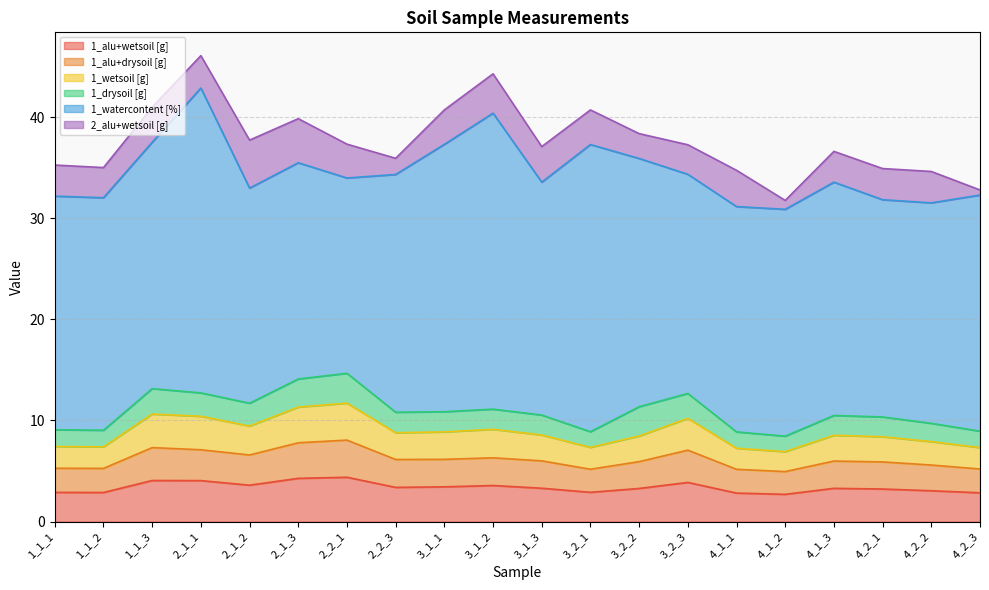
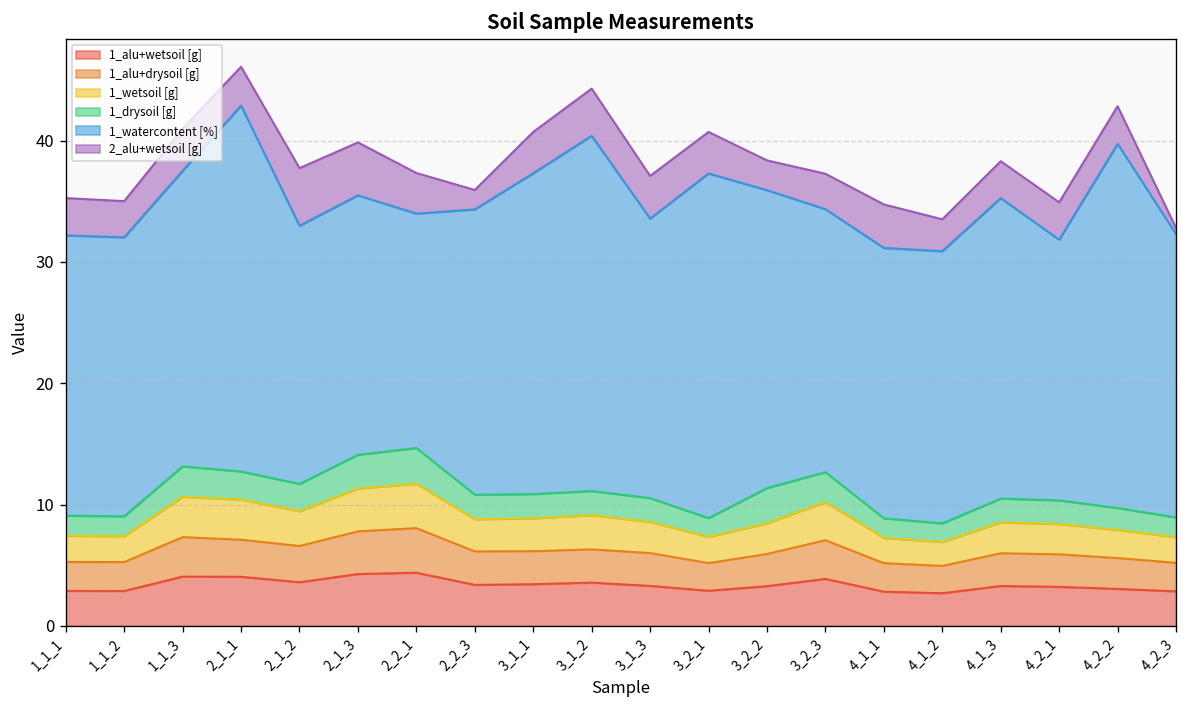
2_alu+wetsoil [g], 4_1_2: 0.9 -> 2.6
1_watercontent [%], 4_1_3: 23.1 -> 24.8
1_watercontent [%], 4_2_2: 21.8 -> 30.0
